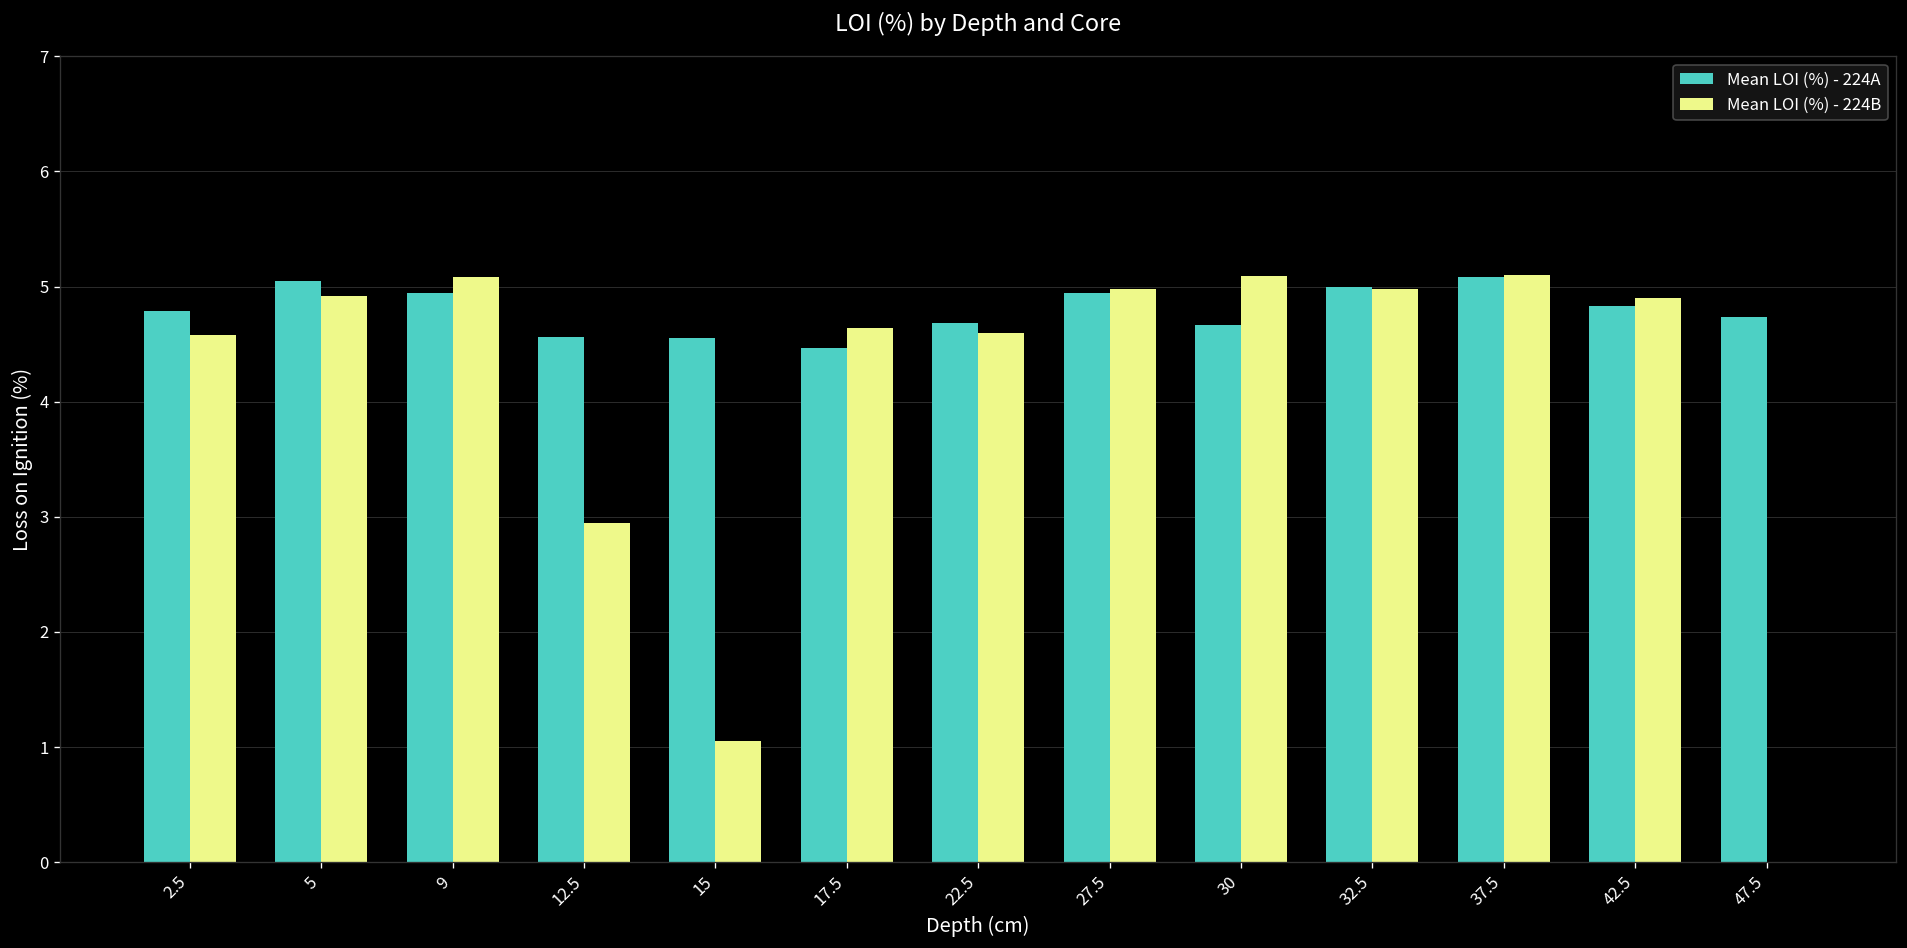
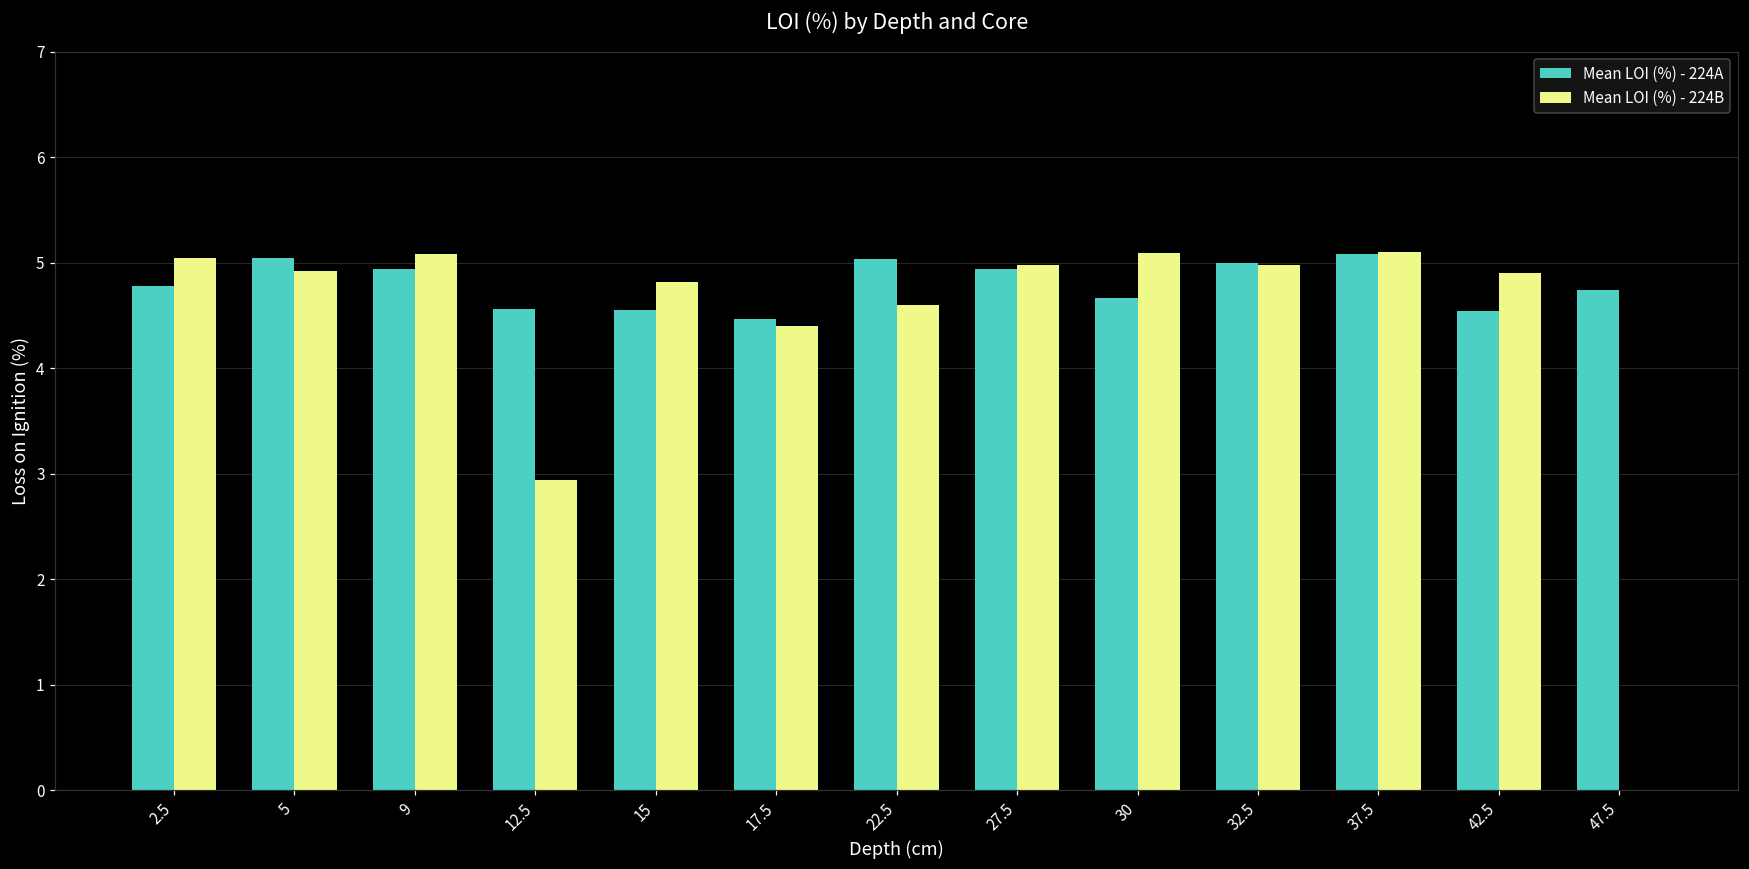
Mean LOI (%) - 224B, 2.5: 4.6 -> 5.0
Mean LOI (%) - 224B, 15: 1.1 -> 4.8
Mean LOI (%) - 224B, 17.5: 4.6 -> 4.4
Mean LOI (%) - 224A, 22.5: 4.7 -> 5.0
Mean LOI (%) - 224A, 42.5: 4.8 -> 4.5
